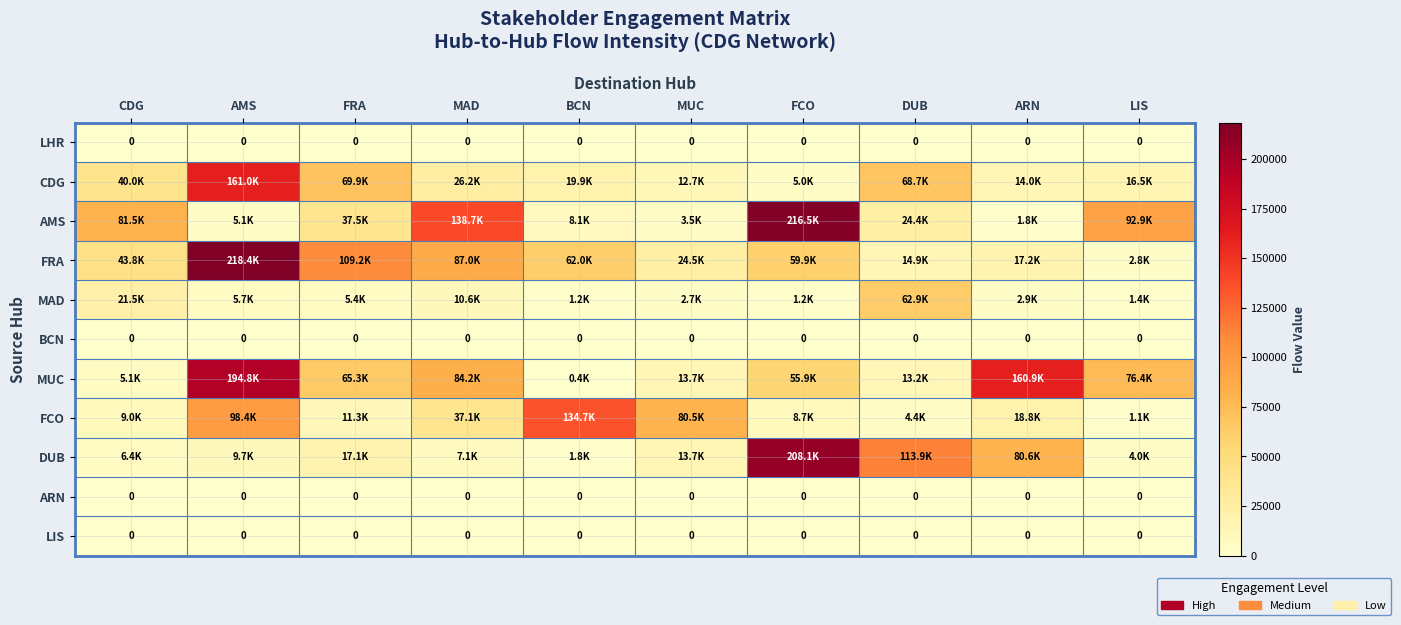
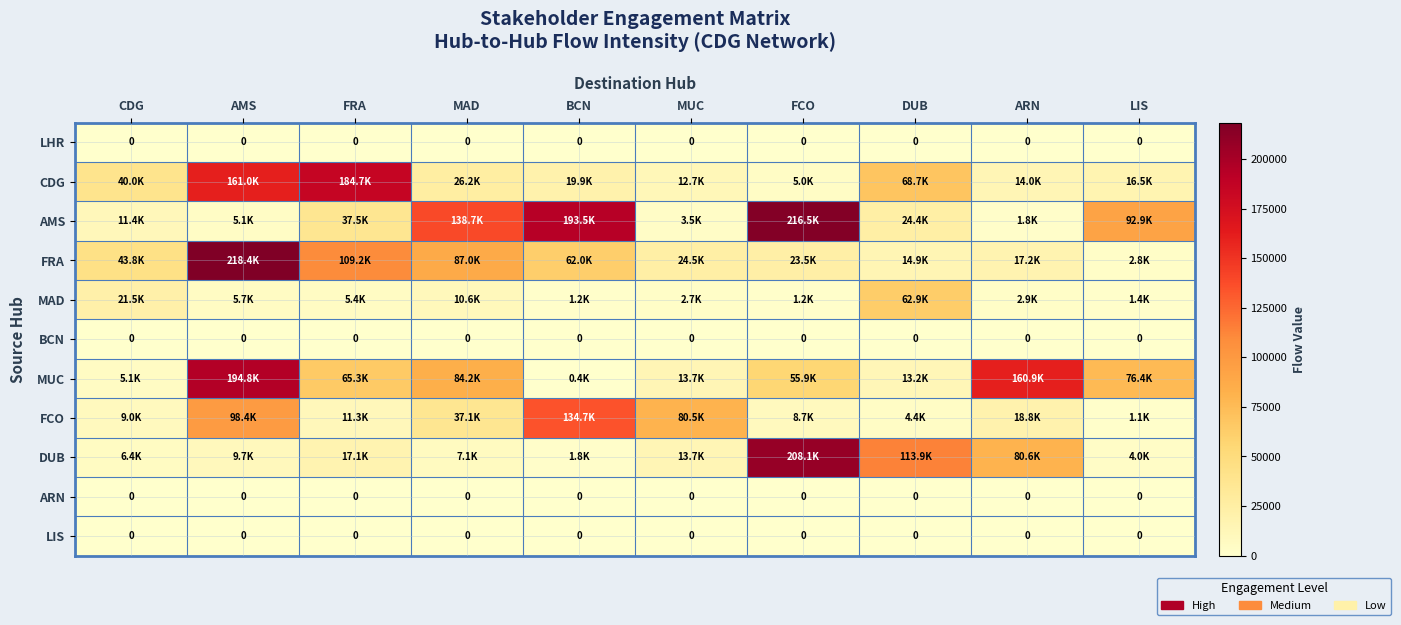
CDG, FRA: 69.9K -> 184.7K
AMS, CDG: 81.5K -> 11.4K
AMS, BCN: 8.1K -> 193.5K
FRA, FCO: 59.9K -> 23.5K
